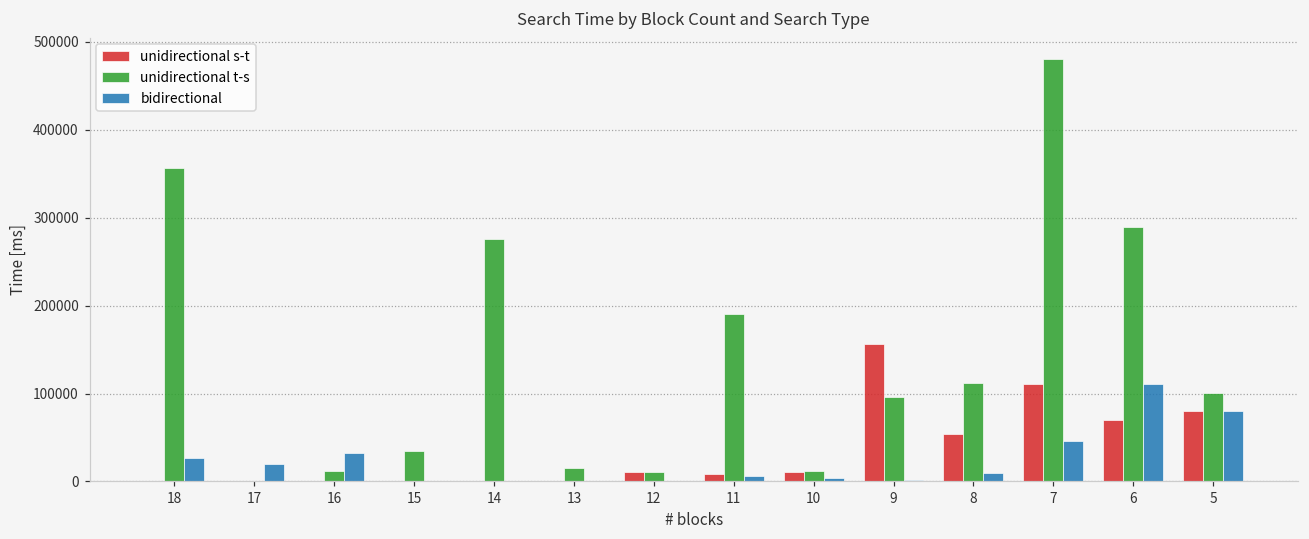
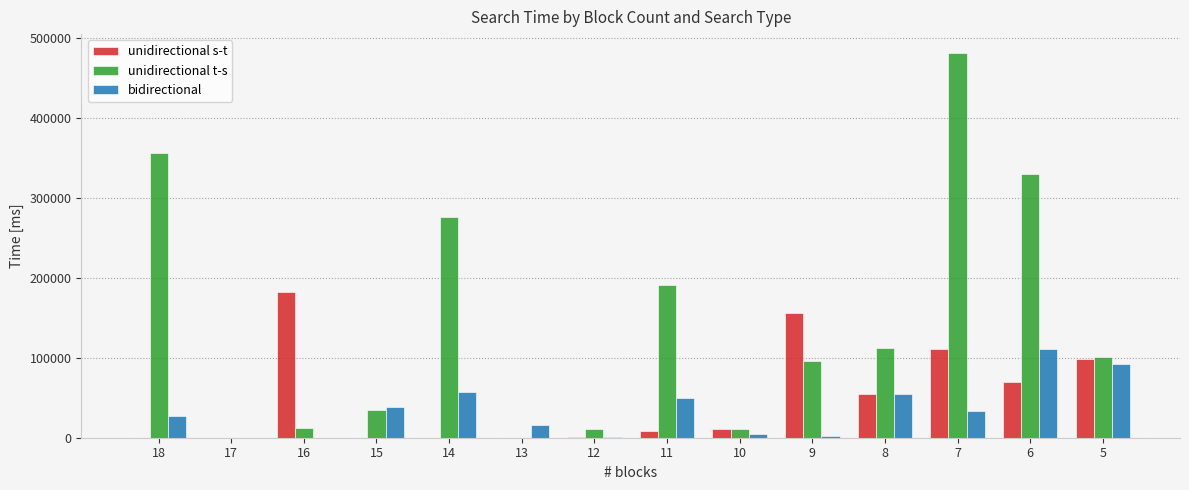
bidirectional, 17: 20000 -> 0
unidirectional s-t, 16: 0 -> 180000
bidirectional, 16: 30000 -> 0
bidirectional, 15: 0 -> 40000
bidirectional, 14: 0 -> 60000
unidirectional t-s, 13: 20000 -> 0
bidirectional, 13: 0 -> 20000
unidirectional s-t, 12: 10000 -> 0
bidirectional, 11: 10000 -> 50000
bidirectional, 8: 10000 -> 50000
bidirectional, 7: 50000 -> 30000
unidirectional t-s, 6: 290000 -> 330000
unidirectional s-t, 5: 80000 -> 100000
bidirectional, 5: 80000 -> 90000
